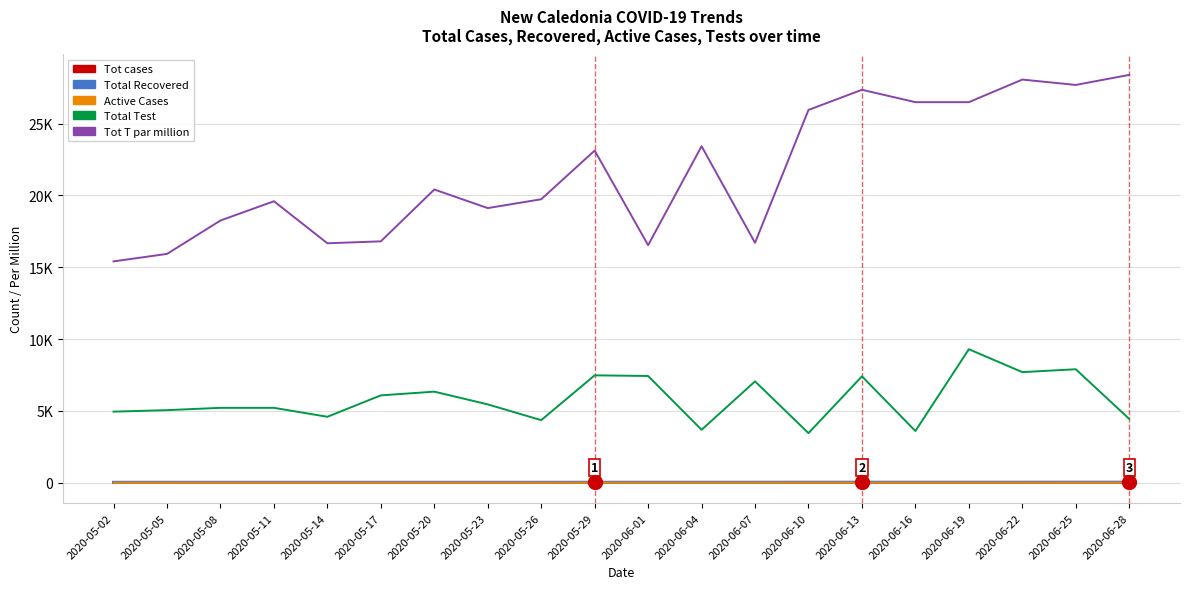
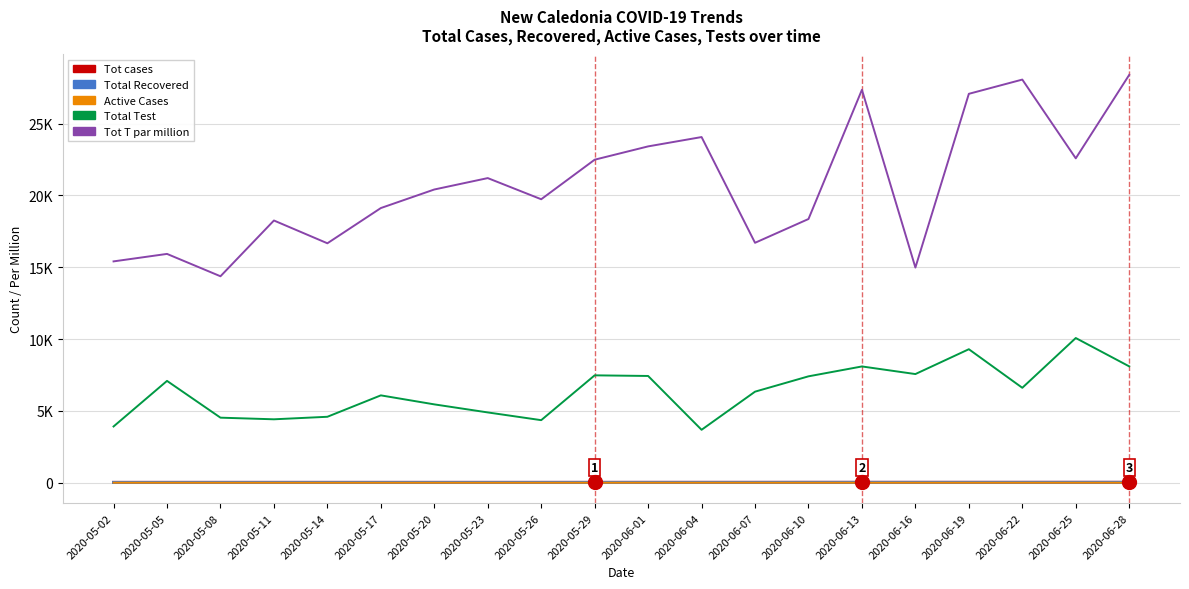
Total Test, 2020-05-02: 4900 -> 3900
Total Test, 2020-05-05: 5100 -> 7100
Total Test, 2020-05-08: 5200 -> 4500
Tot T par million, 2020-05-08: 18300 -> 14400
Total Test, 2020-05-11: 5200 -> 4400
Tot T par million, 2020-05-11: 19600 -> 18300
Tot T par million, 2020-05-17: 16800 -> 19100
Total Test, 2020-05-20: 6300 -> 5500
Total Test, 2020-05-23: 5500 -> 4900
Tot T par million, 2020-05-23: 19100 -> 21200
Tot T par million, 2020-05-29: 23100 -> 22500
Tot T par million, 2020-06-01: 16500 -> 23400
Tot T par million, 2020-06-04: 23400 -> 24100
Total Test, 2020-06-07: 7100 -> 6300
Total Test, 2020-06-10: 3500 -> 7400
Tot T par million, 2020-06-10: 26000 -> 18400
Total Test, 2020-06-13: 7400 -> 8100
Total Test, 2020-06-16: 3600 -> 7600
Tot T par million, 2020-06-16: 26500 -> 15000
Tot T par million, 2020-06-19: 26500 -> 27100
Total Test, 2020-06-22: 7700 -> 6600
Total Test, 2020-06-25: 7900 -> 10100
Tot T par million, 2020-06-25: 27700 -> 22600
Total Test, 2020-06-28: 4400 -> 8100
